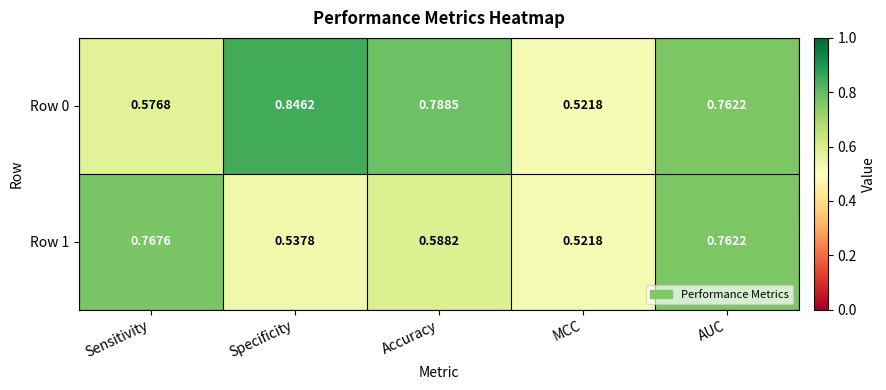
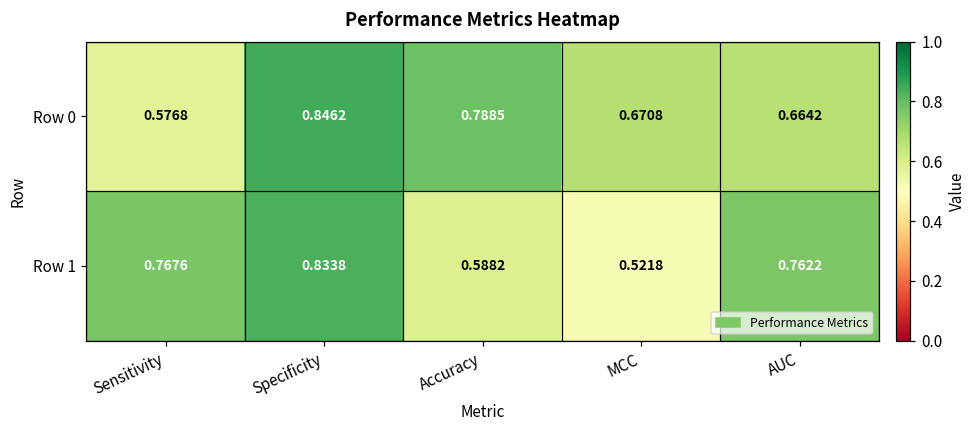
Row 0, MCC: 0.5218 -> 0.6708
Row 0, AUC: 0.7622 -> 0.6642
Row 1, Specificity: 0.5378 -> 0.8338
